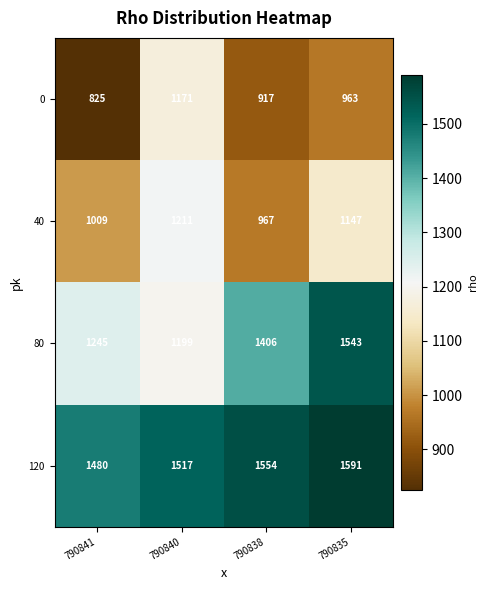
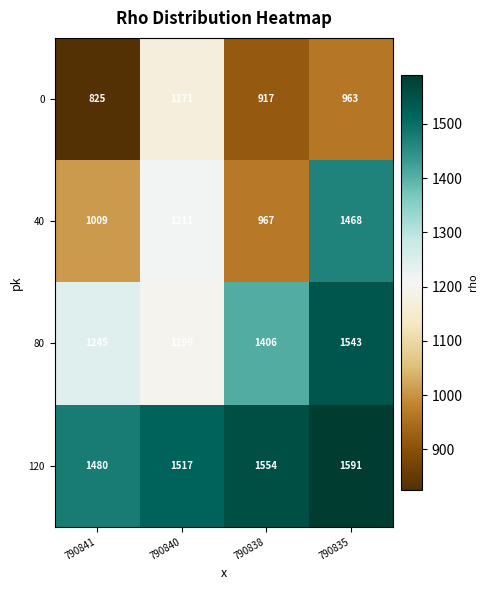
40, 790835: 1147 -> 1468
